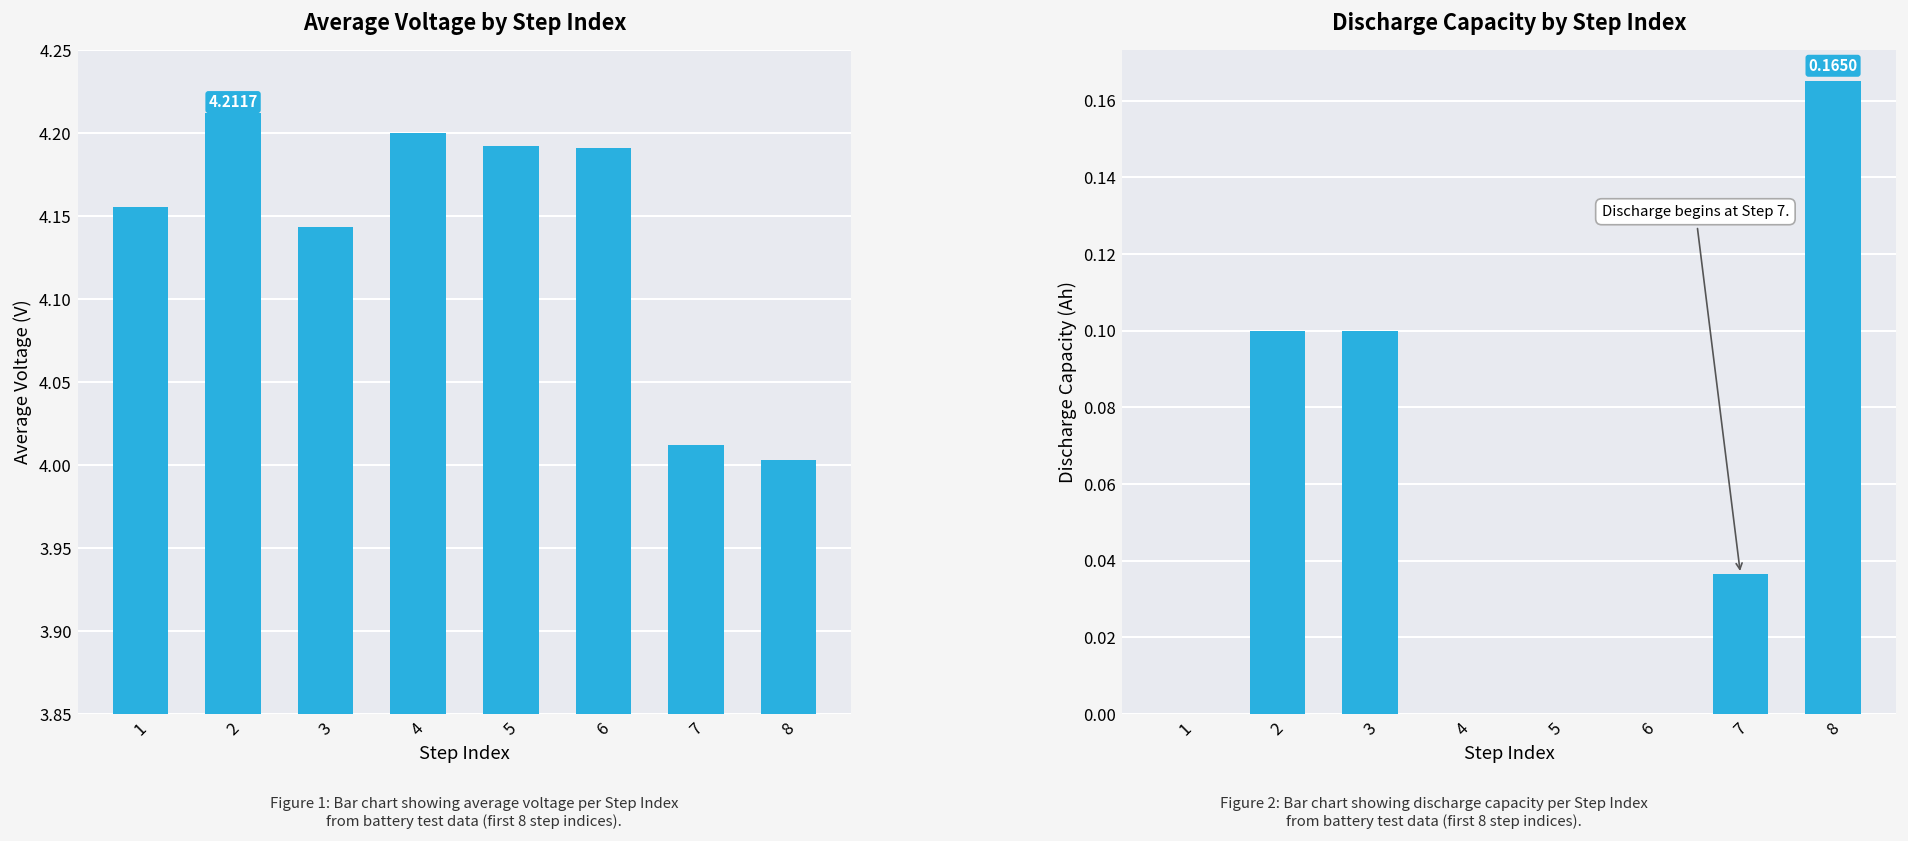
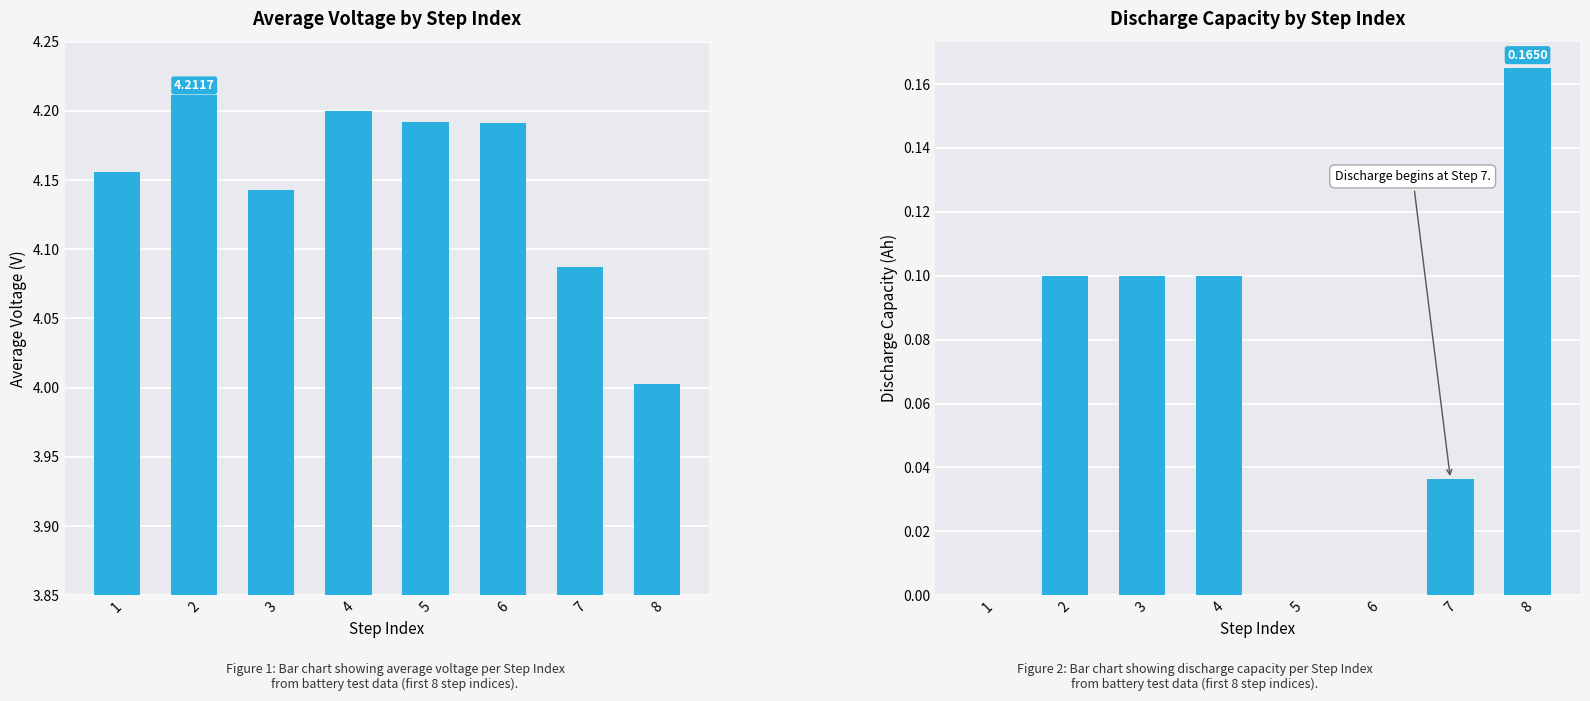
Average Voltage by Step Index, 7: 4.012 -> 4.087
Discharge Capacity by Step Index, 4: 0.0 -> 0.1
